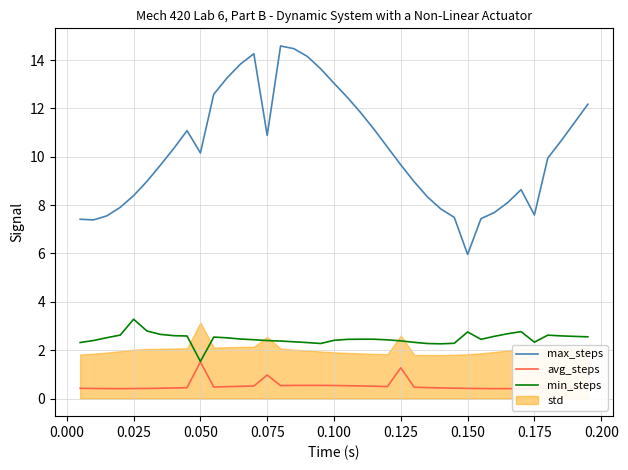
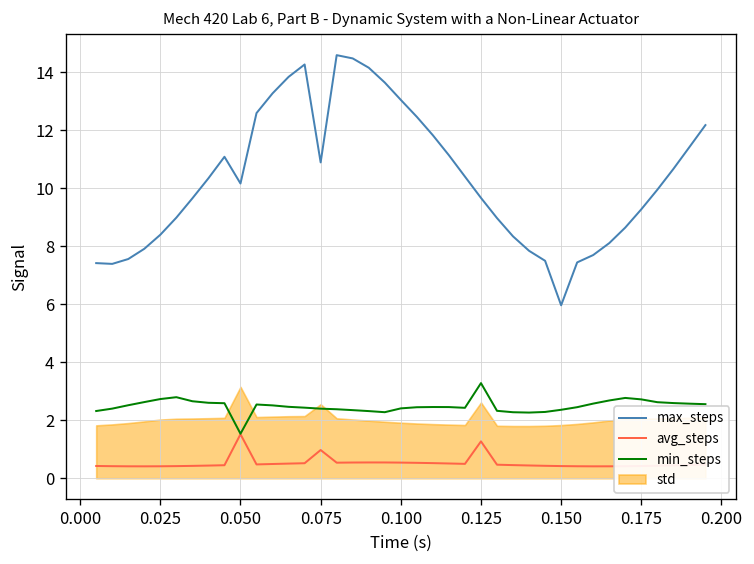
min_steps, 0.025: 3.3 -> 2.7
min_steps, 0.125: 2.4 -> 3.3
min_steps, 0.150: 2.8 -> 2.4
max_steps, 0.175: 7.6 -> 9.3
min_steps, 0.175: 2.3 -> 2.7
